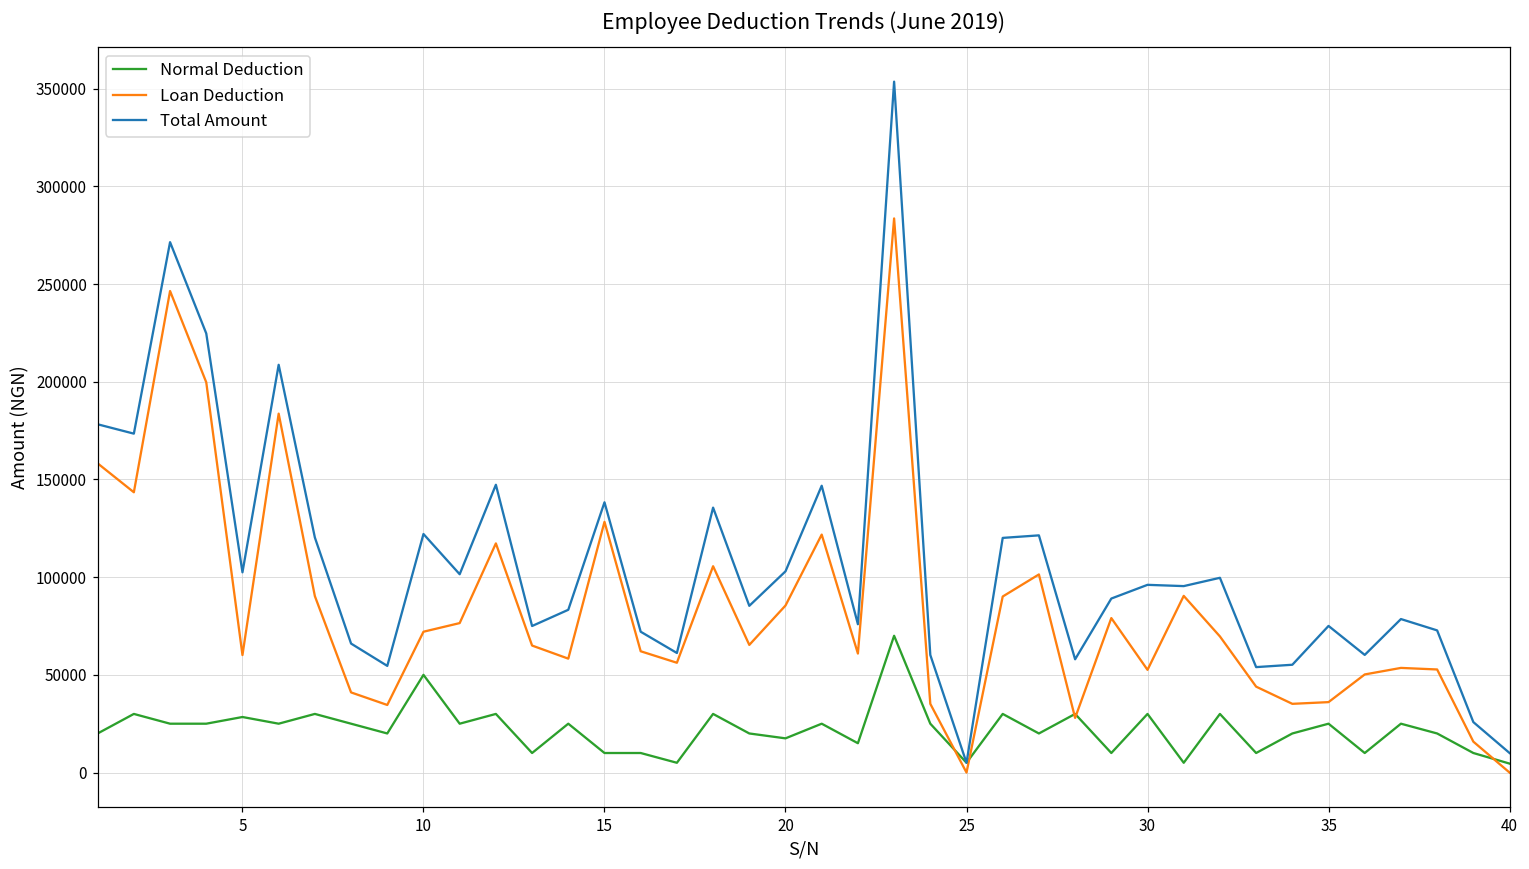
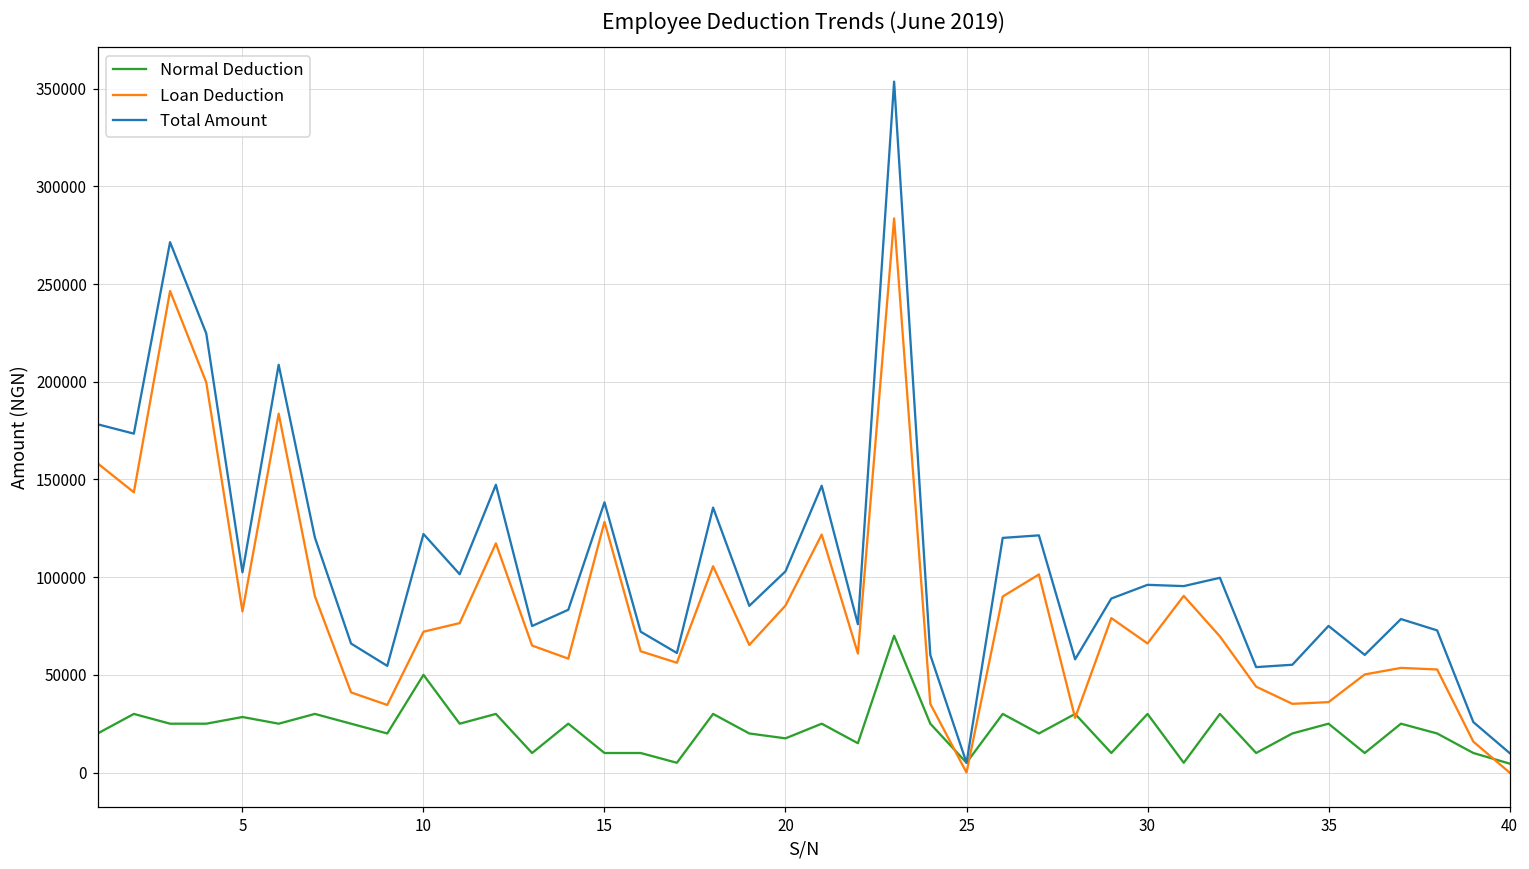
Loan Deduction, 5: 60000 -> 82000
Loan Deduction, 30: 53000 -> 66000
